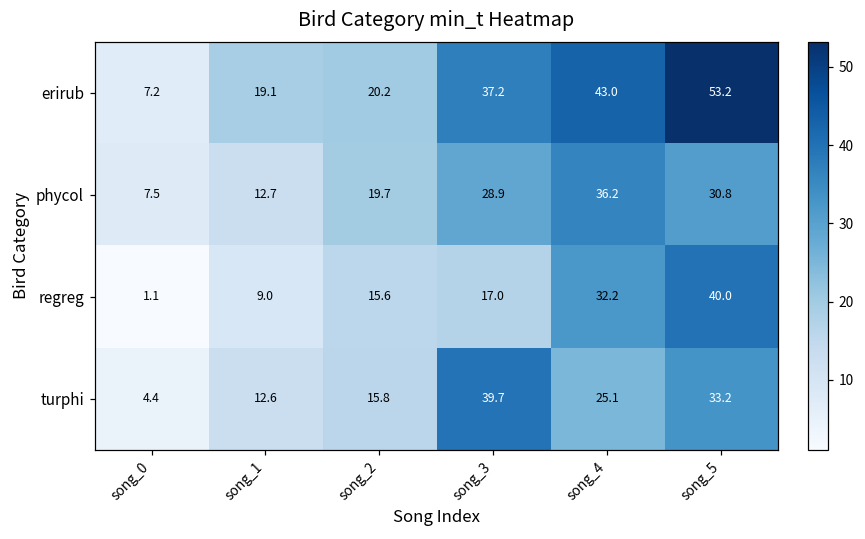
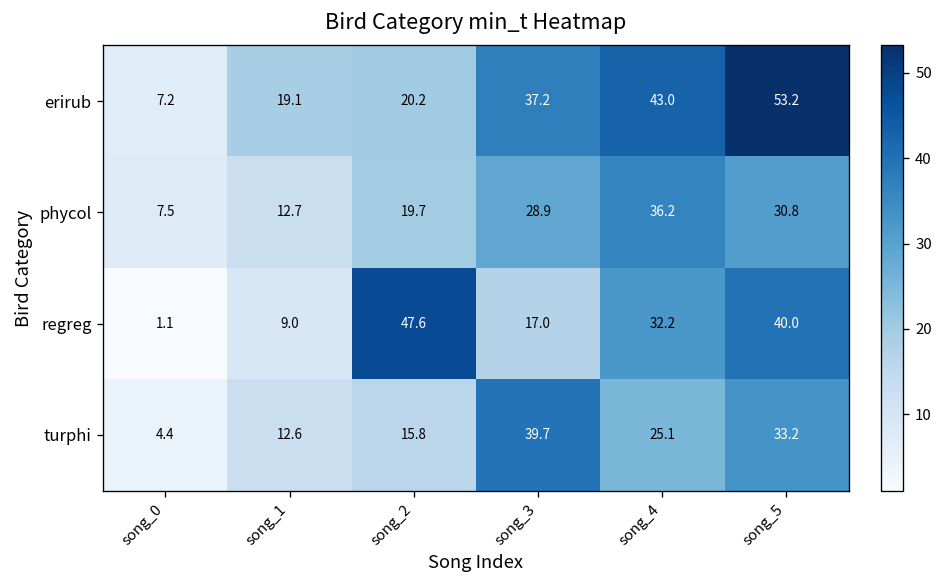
regreg, song_2: 15.6 -> 47.6
